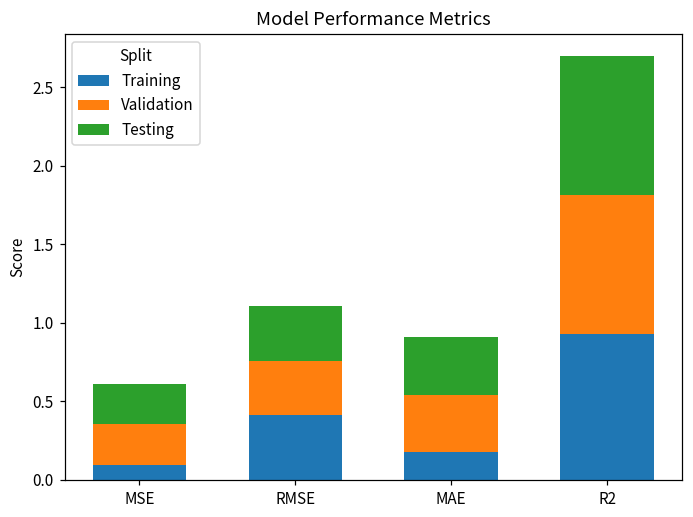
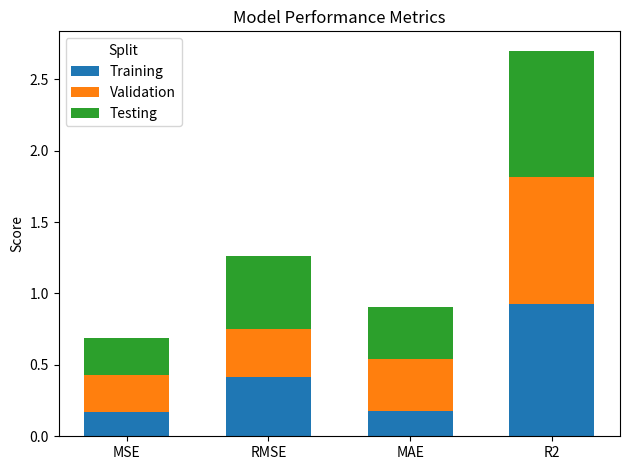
Training, MSE: 0.10 -> 0.17
Testing, RMSE: 0.35 -> 0.51
